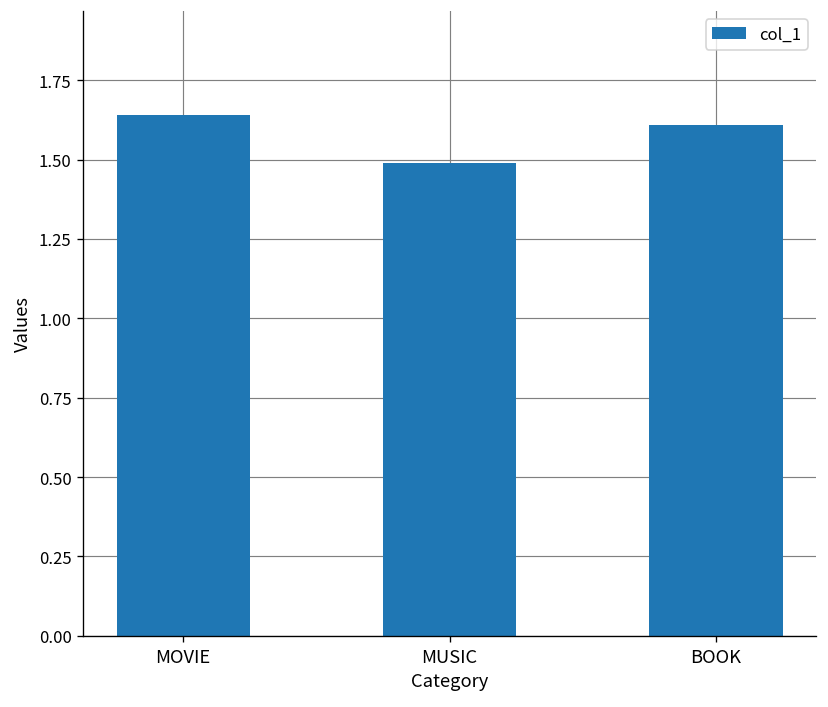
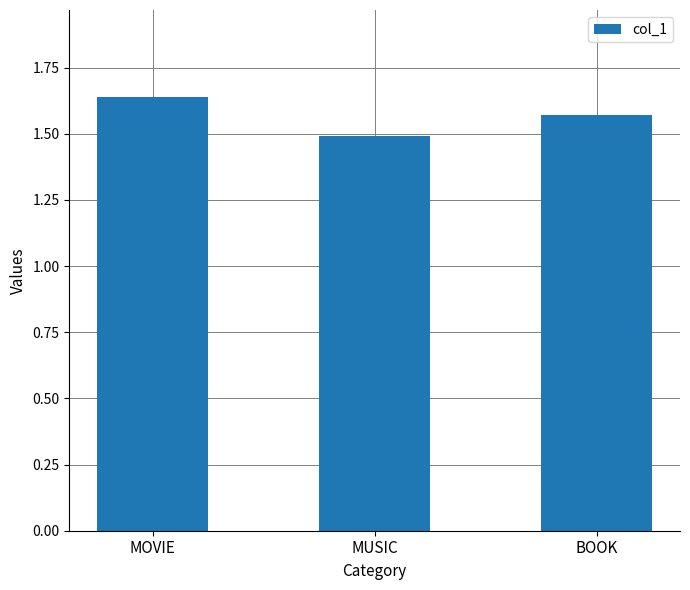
BOOK: 1.61 -> 1.57
